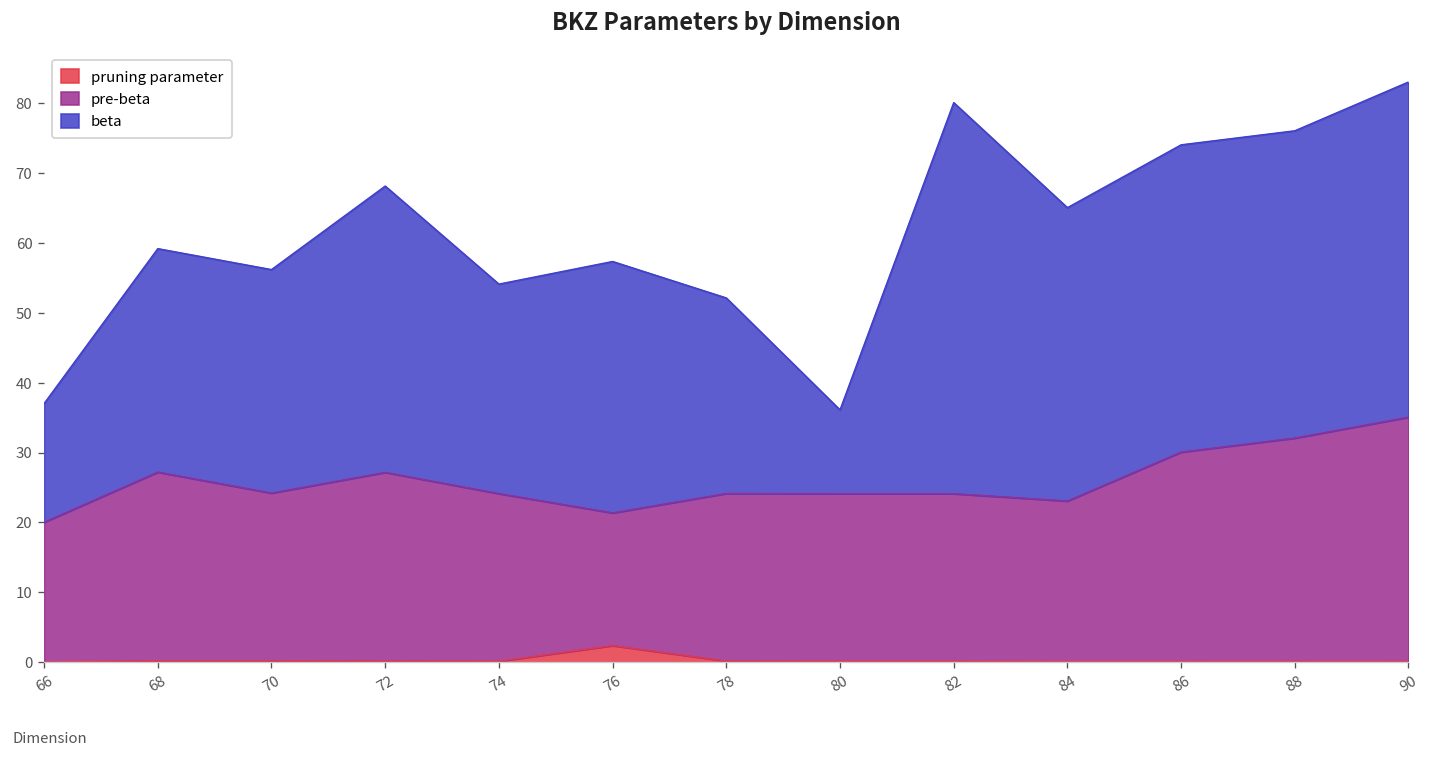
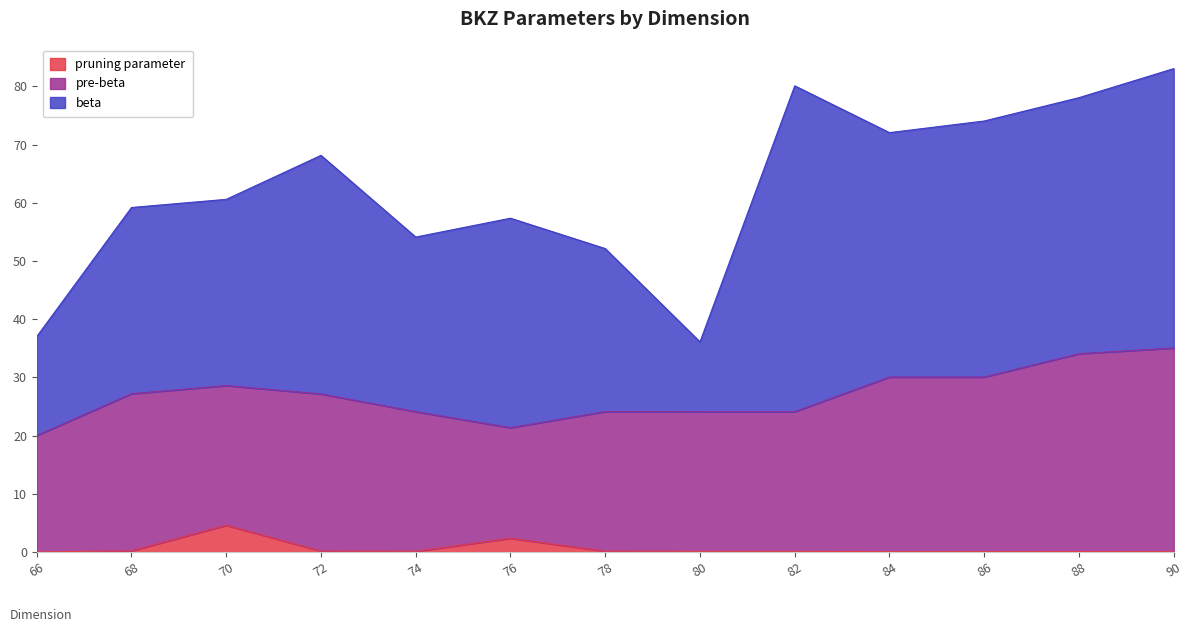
pruning parameter, 70: 0 -> 5
pre-beta, 84: 23 -> 30
pre-beta, 88: 32 -> 34
